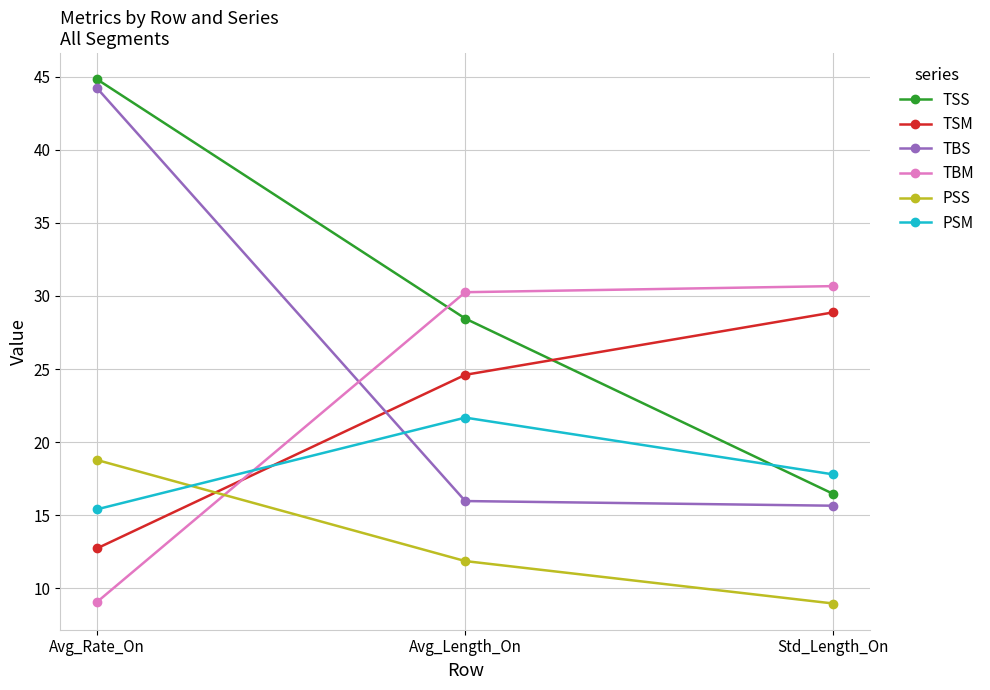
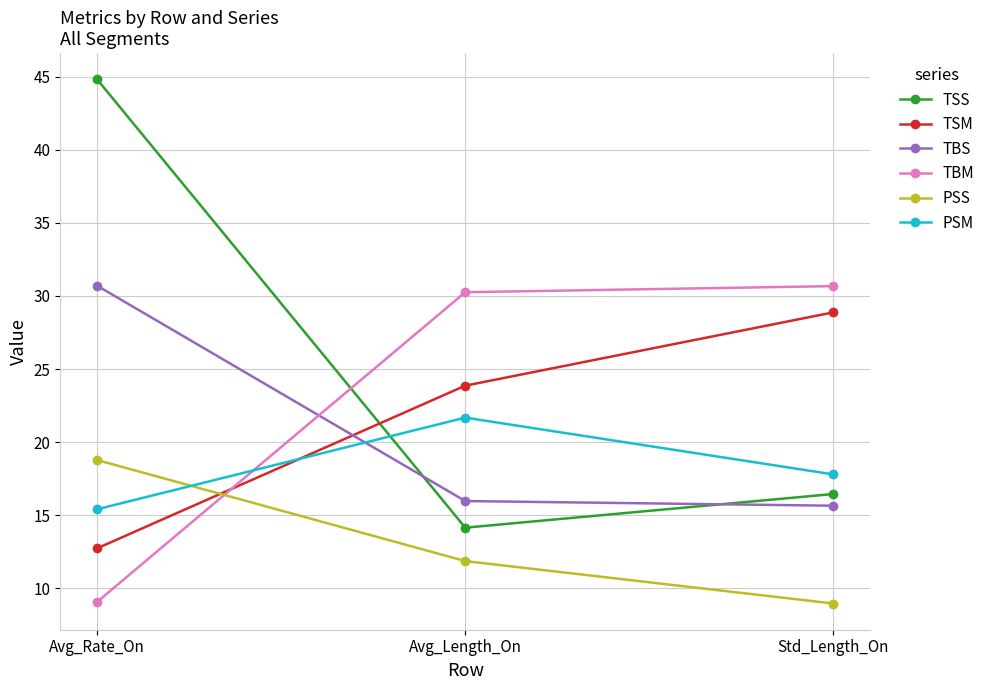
TBS, Avg_Rate_On: 44.2 -> 30.7
TSS, Avg_Length_On: 28.5 -> 14.1
TSM, Avg_Length_On: 24.6 -> 23.9
